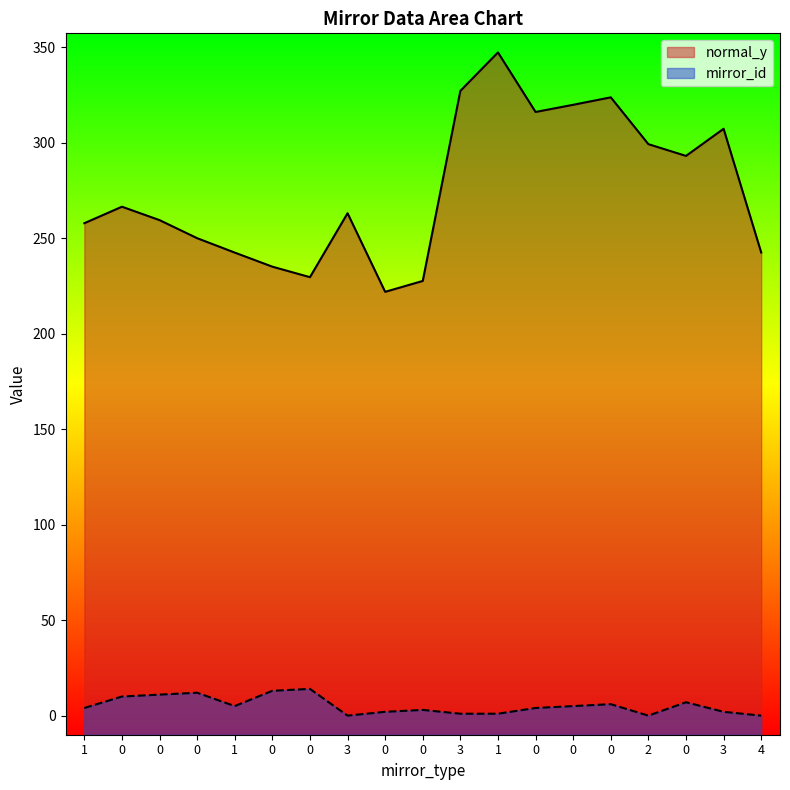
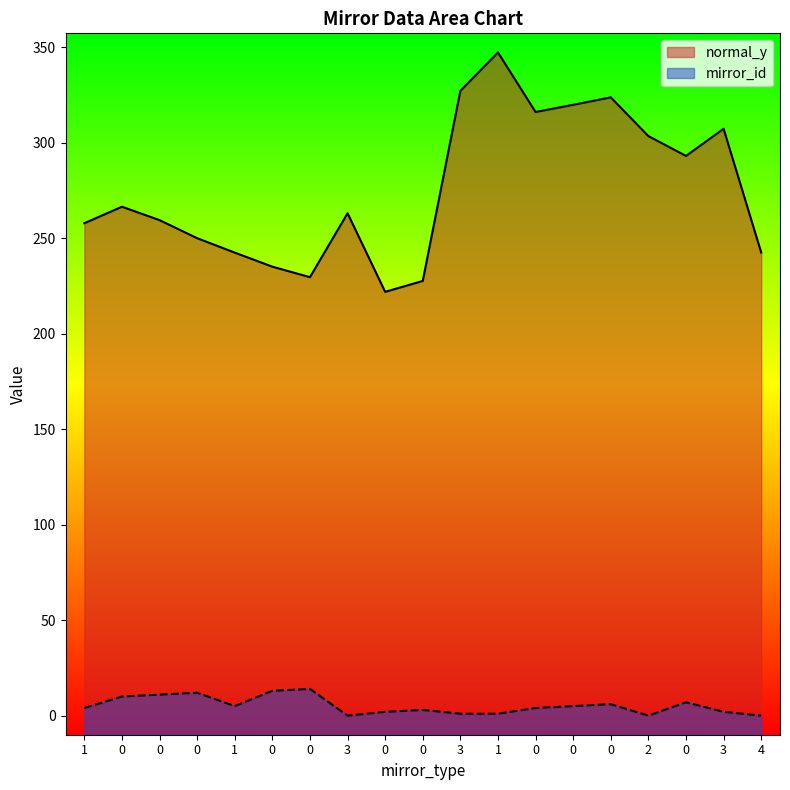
normal_y, 2: 299 -> 304
